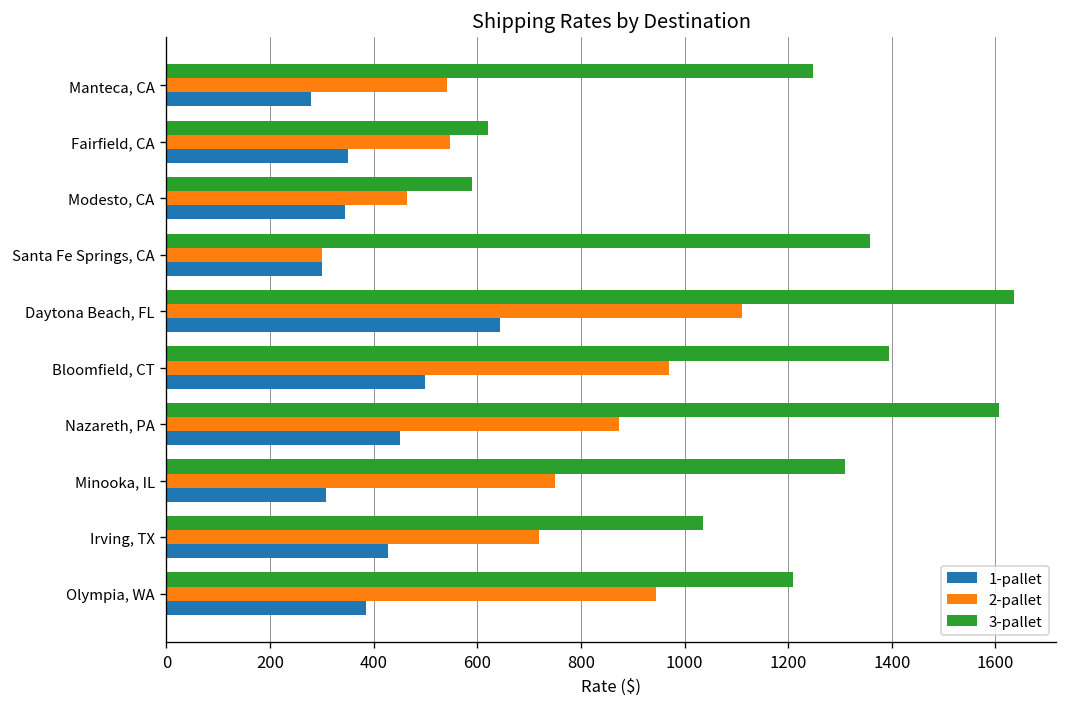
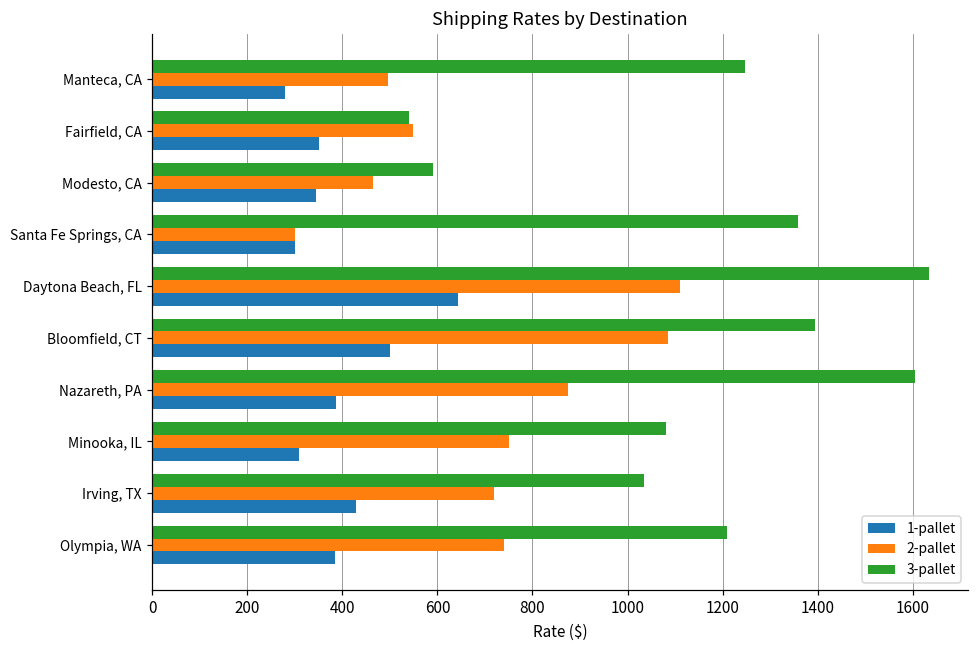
2-pallet, Manteca, CA: 540 -> 500
3-pallet, Fairfield, CA: 620 -> 540
2-pallet, Bloomfield, CT: 970 -> 1090
1-pallet, Nazareth, PA: 450 -> 390
3-pallet, Minooka, IL: 1310 -> 1080
2-pallet, Olympia, WA: 950 -> 740
